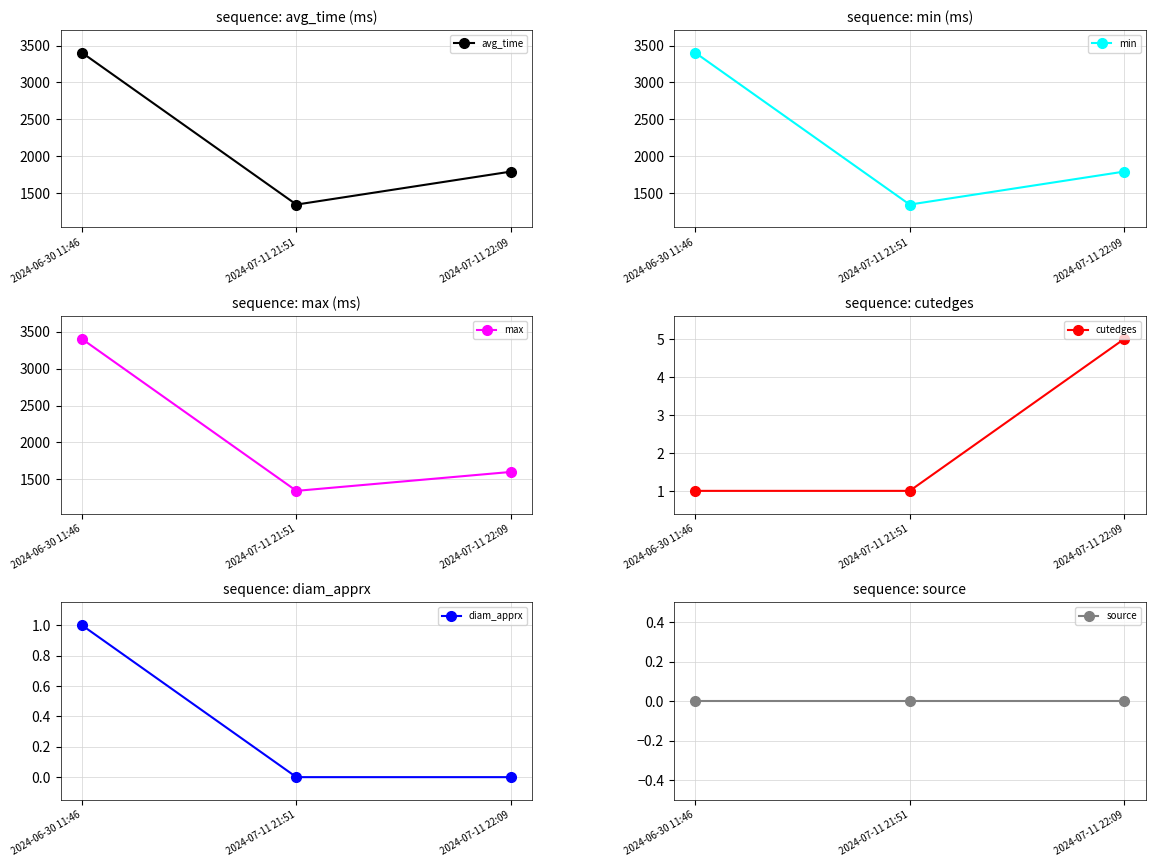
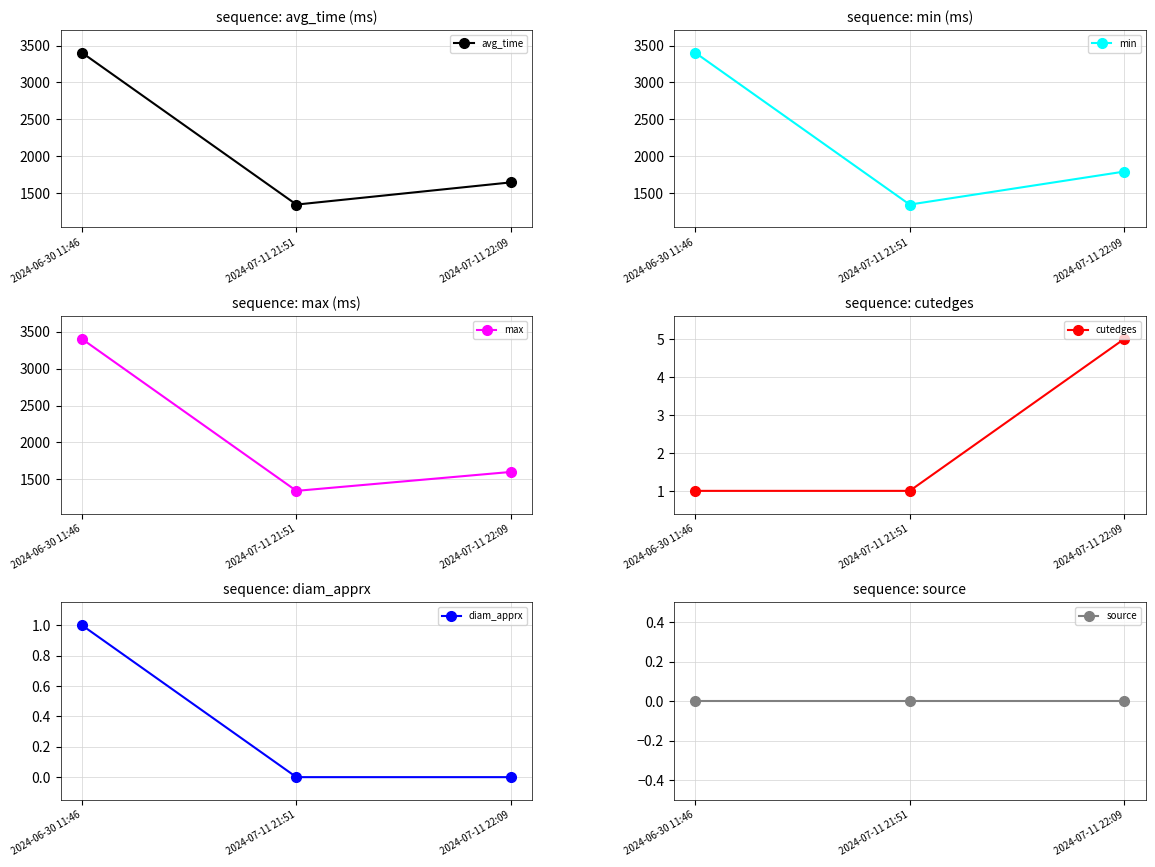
sequence: avg_time (ms), 2024-07-11 22:09: 1800 -> 1600
